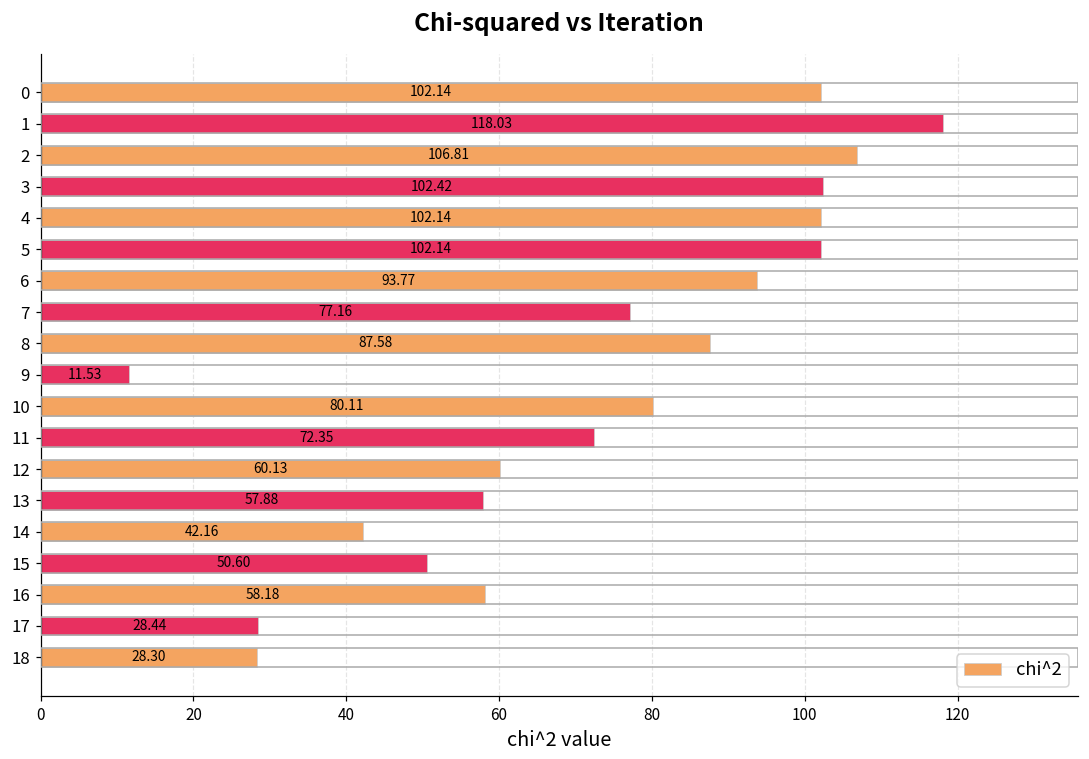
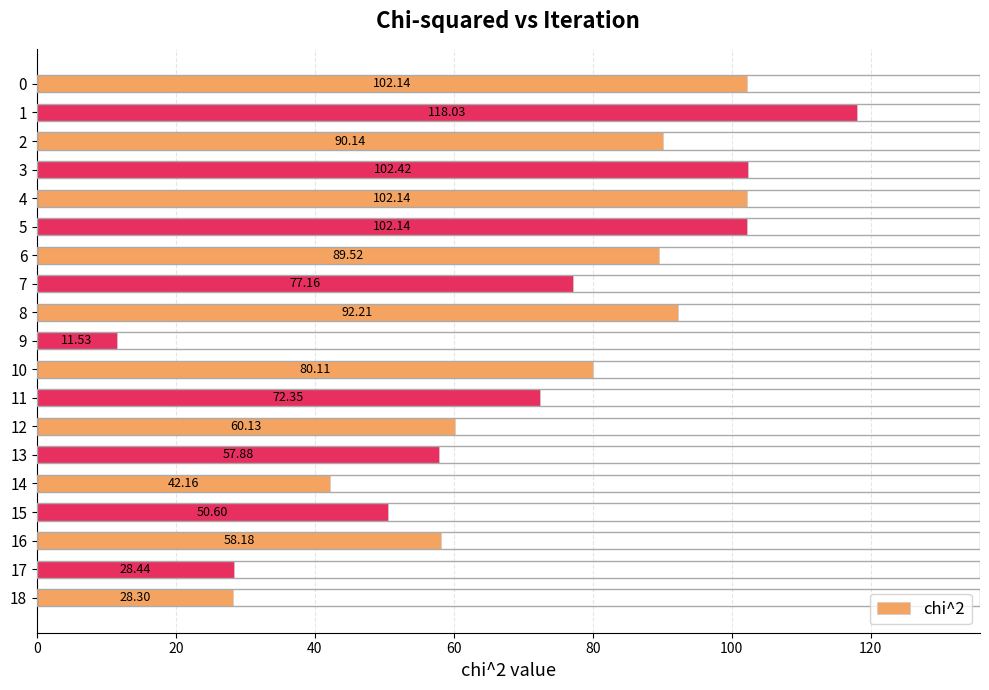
2: 106.81 -> 90.14
6: 93.77 -> 89.52
8: 87.58 -> 92.21
